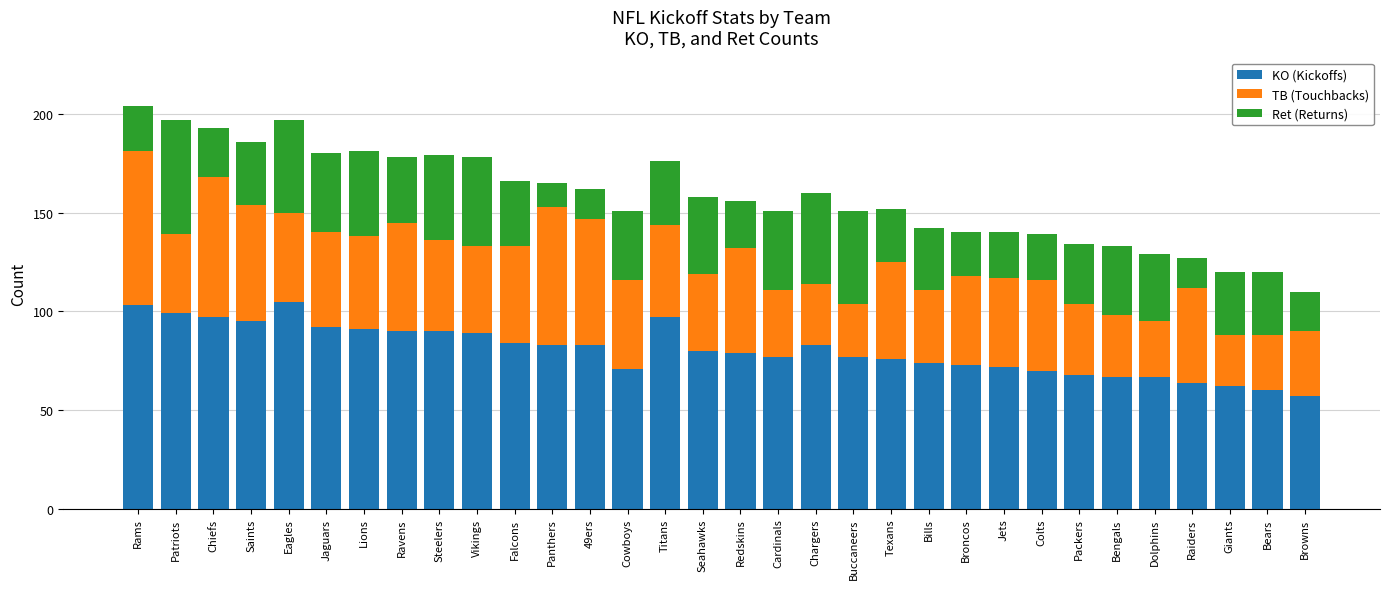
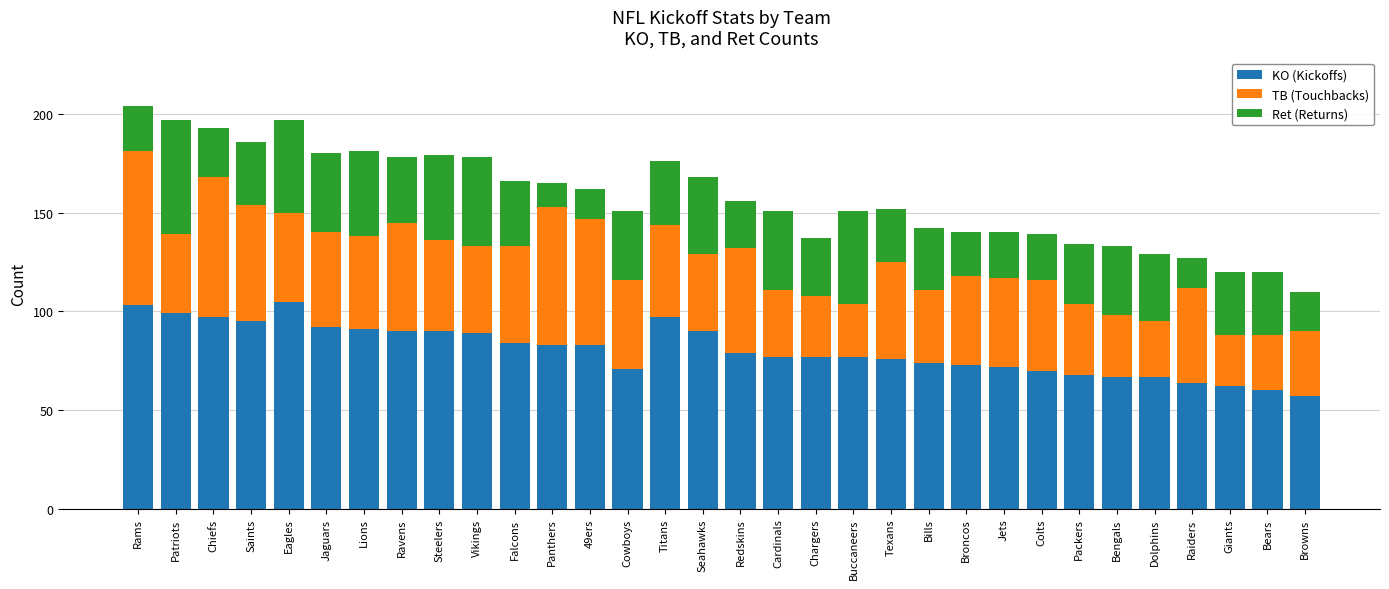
KO (Kickoffs), Seahawks: 80 -> 90
KO (Kickoffs), Chargers: 83 -> 77
Ret (Returns), Chargers: 46 -> 29
